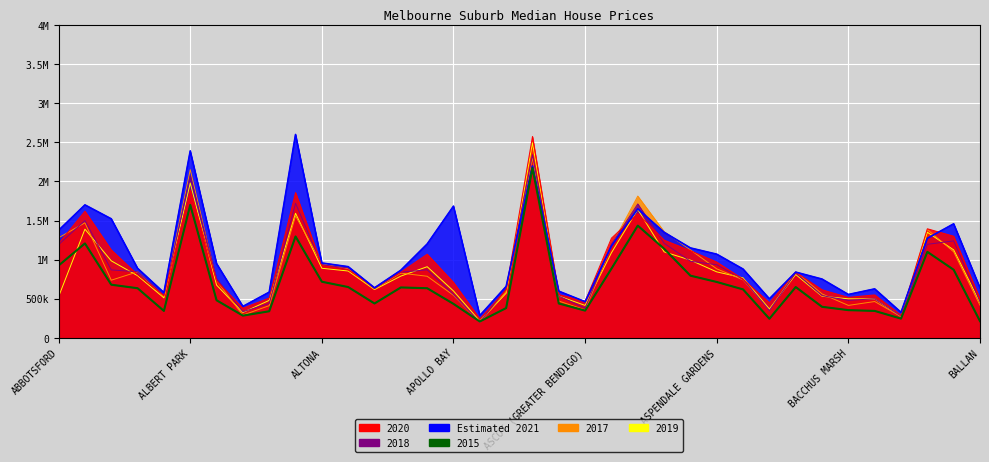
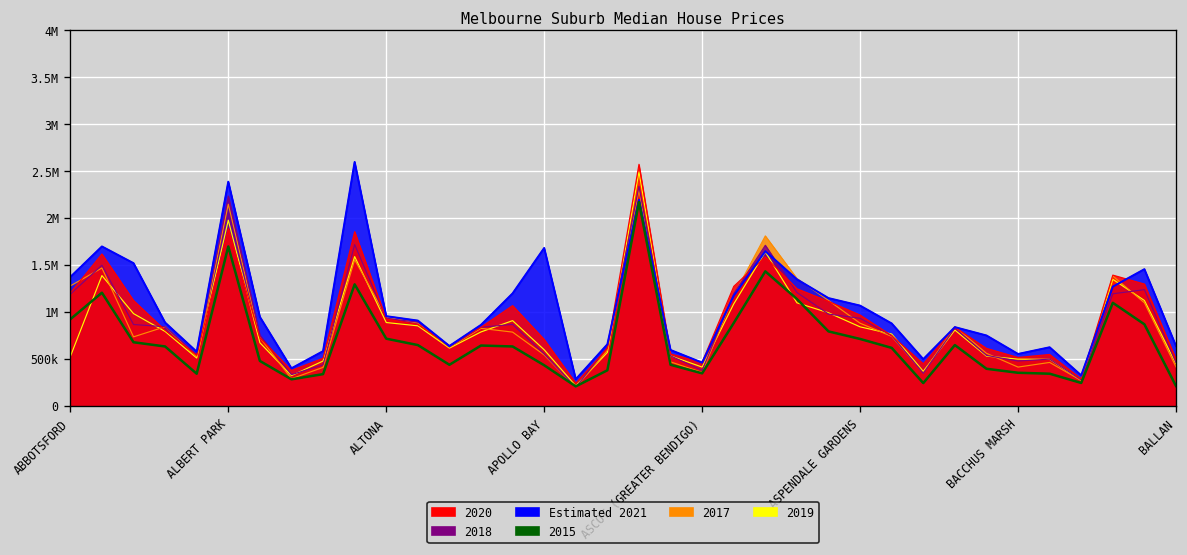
2018, ALBERT PARK: 2100000 -> 2200000
